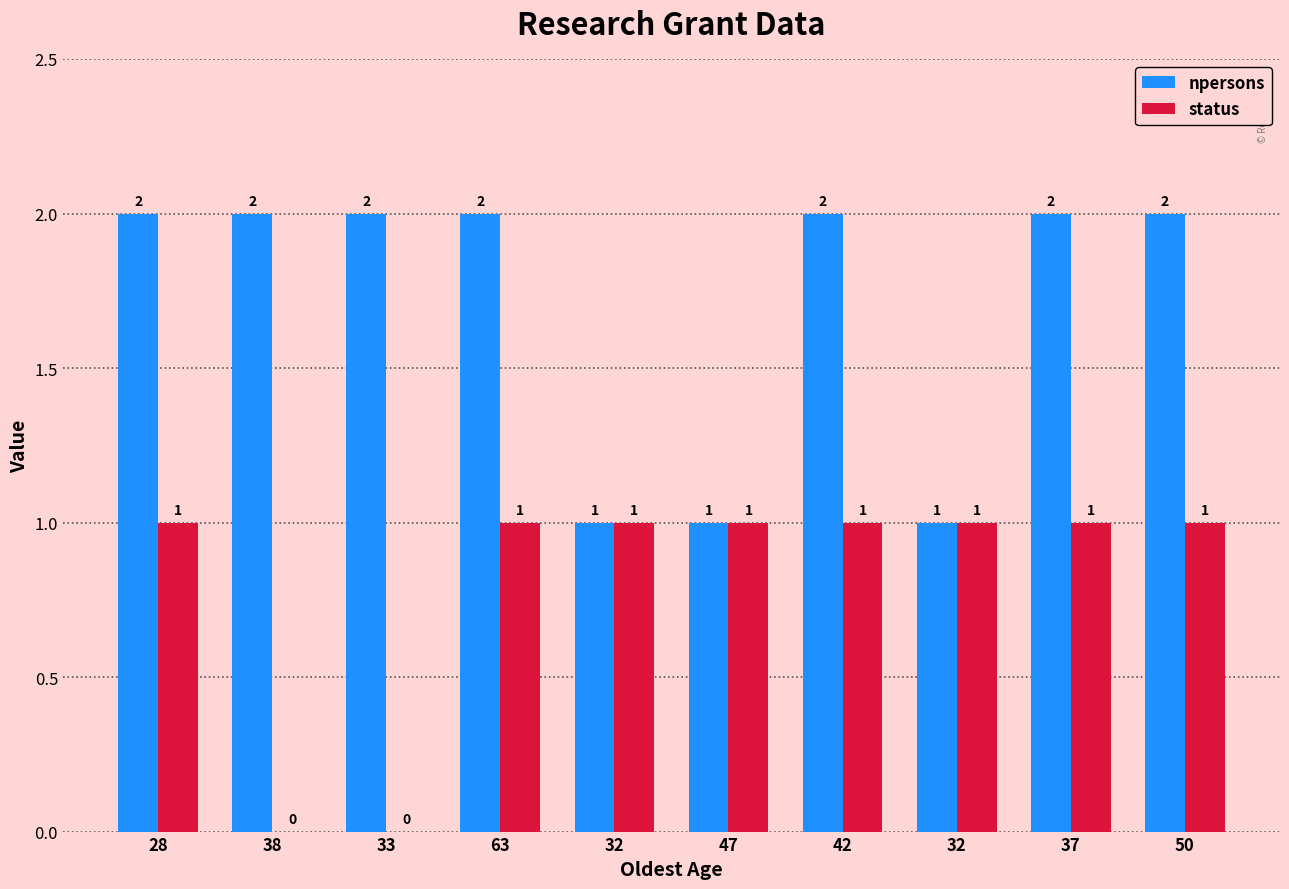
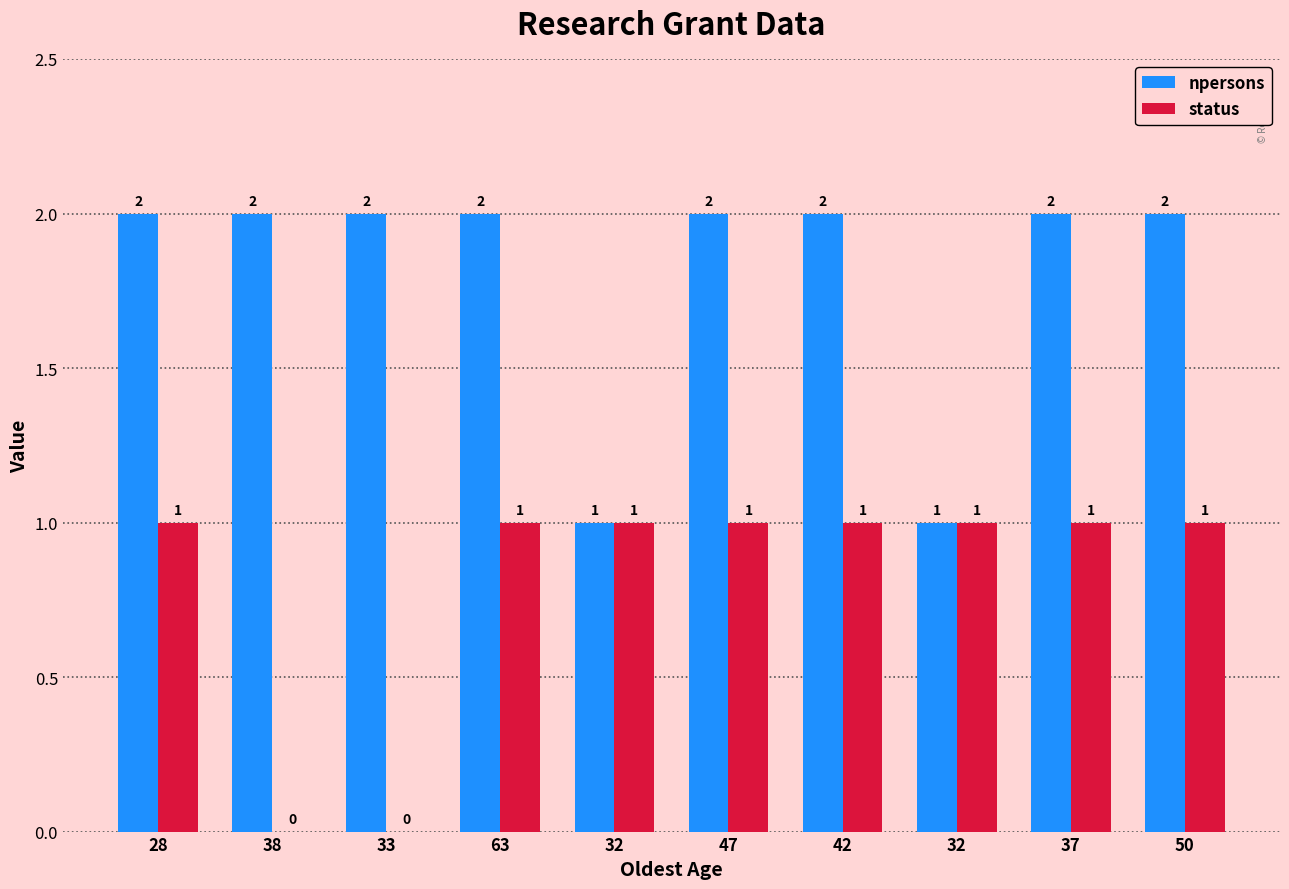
npersons, 47: 1 -> 2
